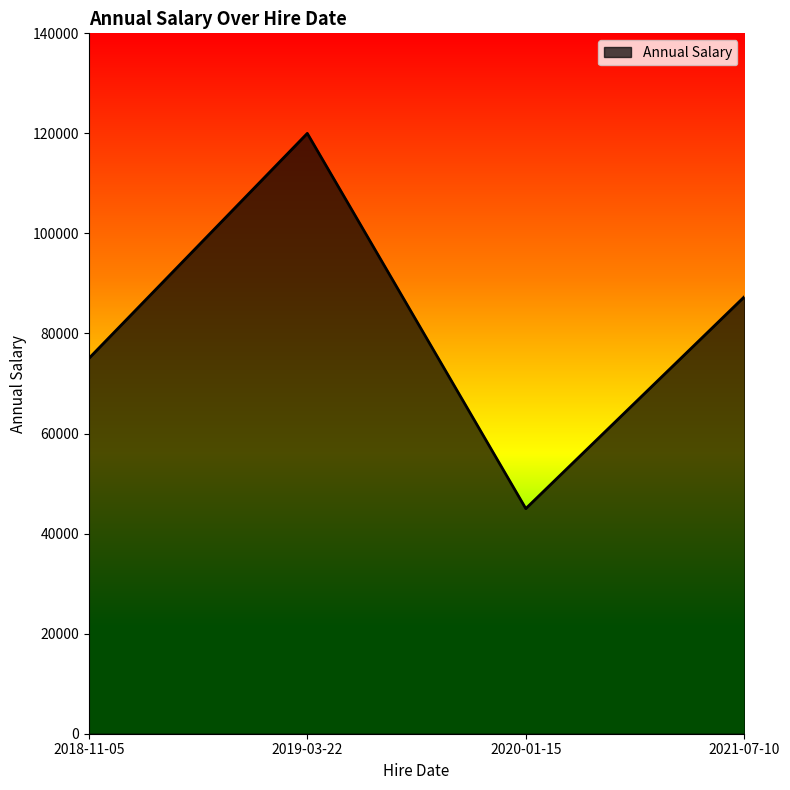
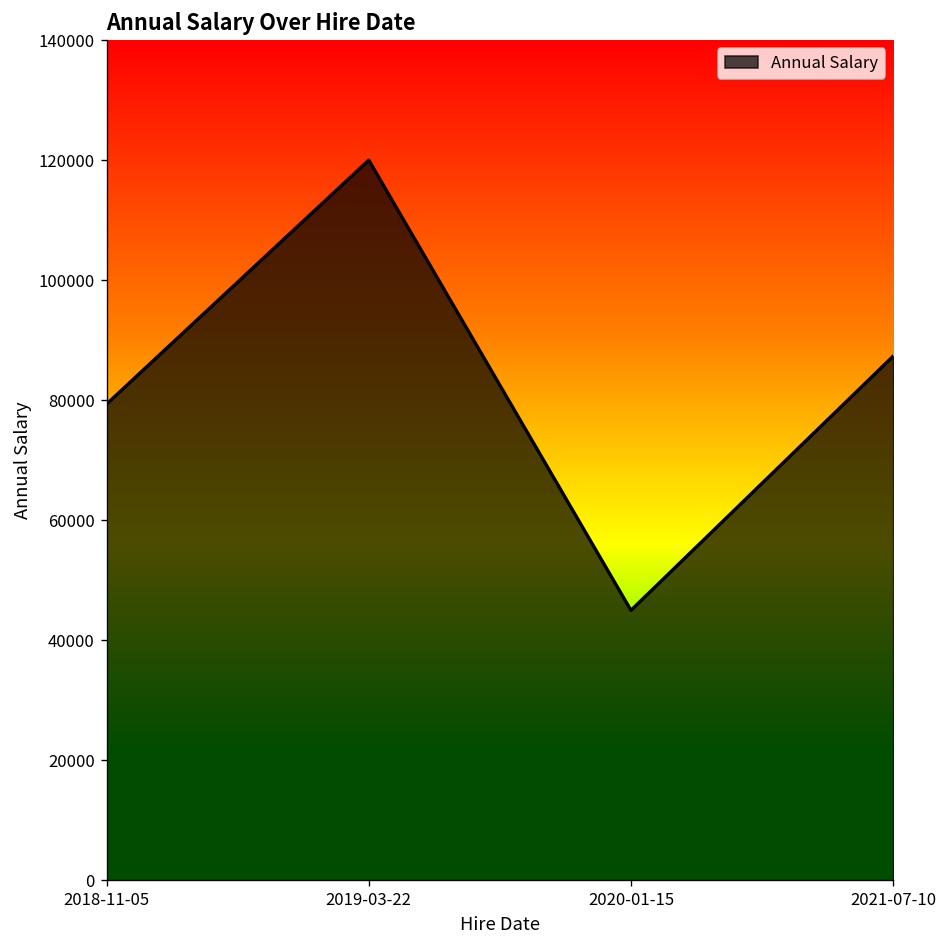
2018-11-05: 75000 -> 79000
